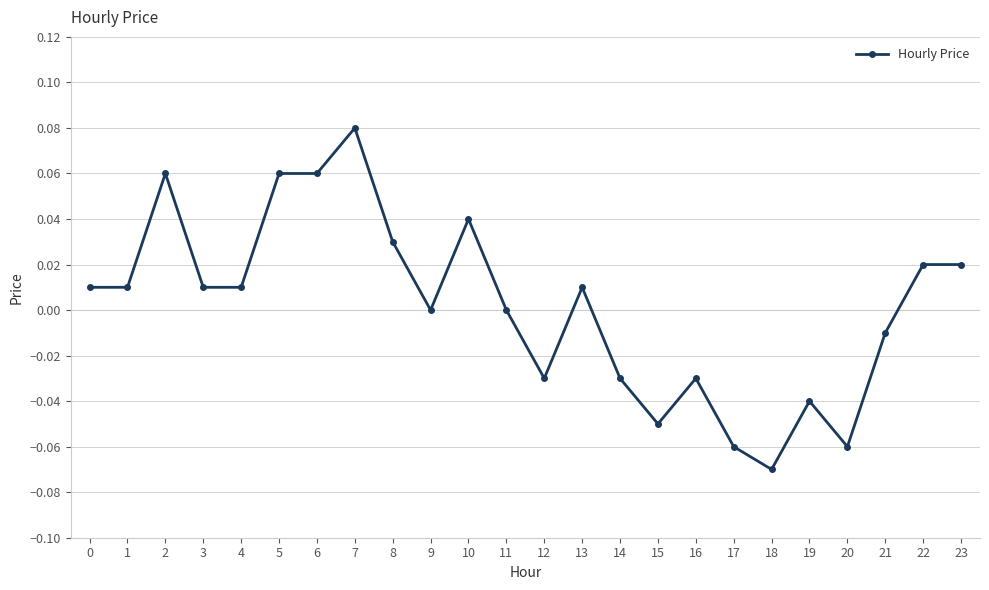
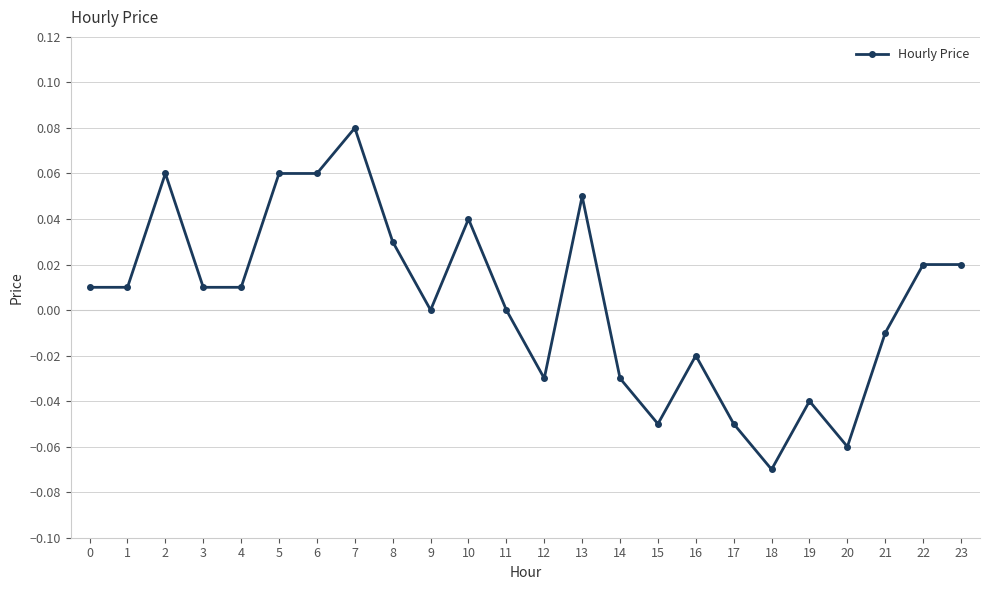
13: 0.01 -> 0.05
16: -0.03 -> -0.02
17: -0.06 -> -0.05
